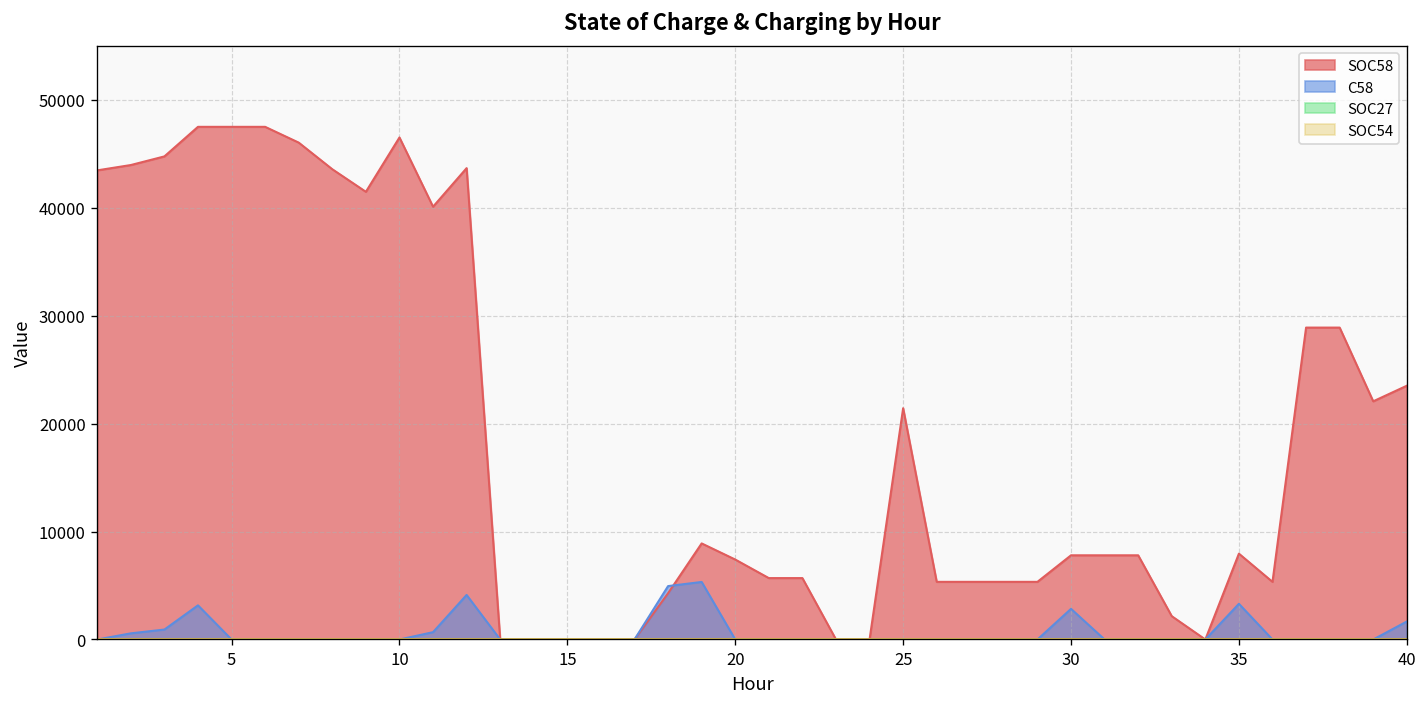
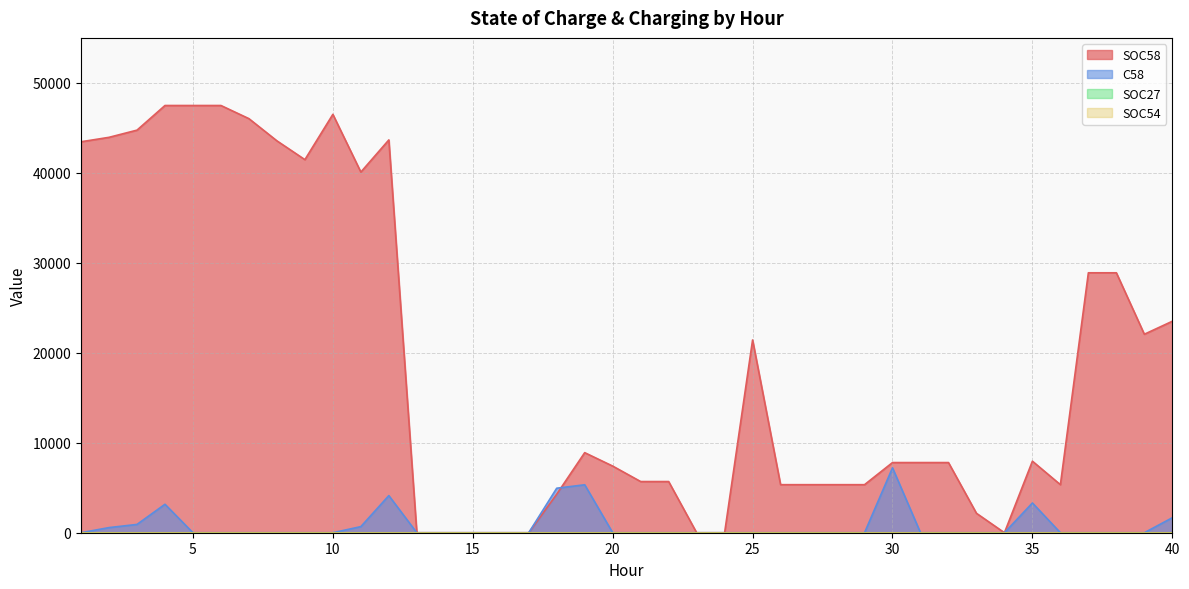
C58, 30: 3000 -> 7000
